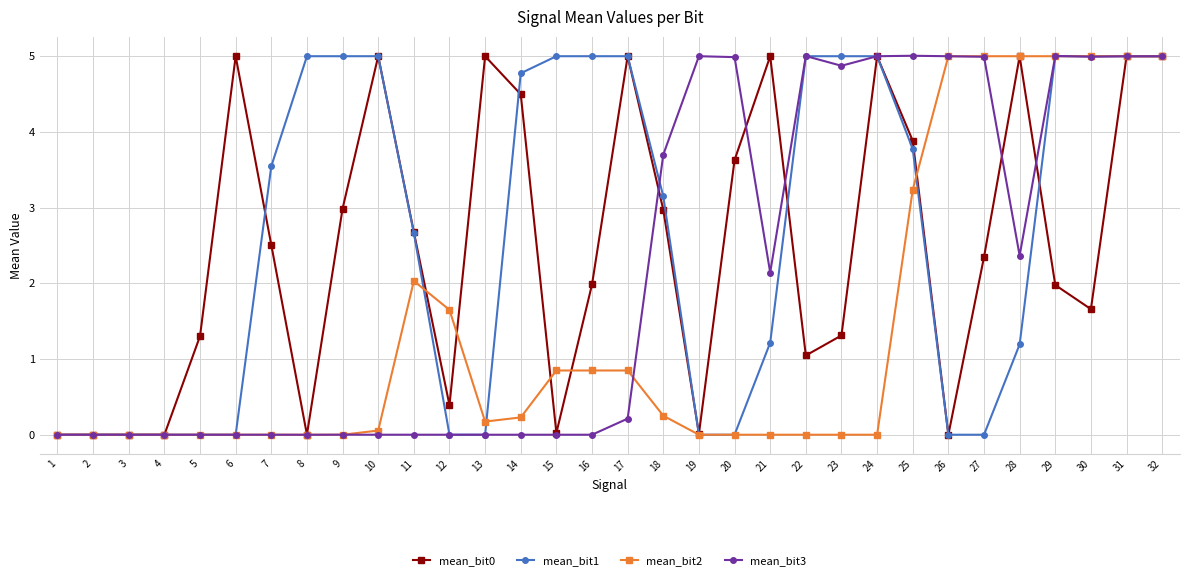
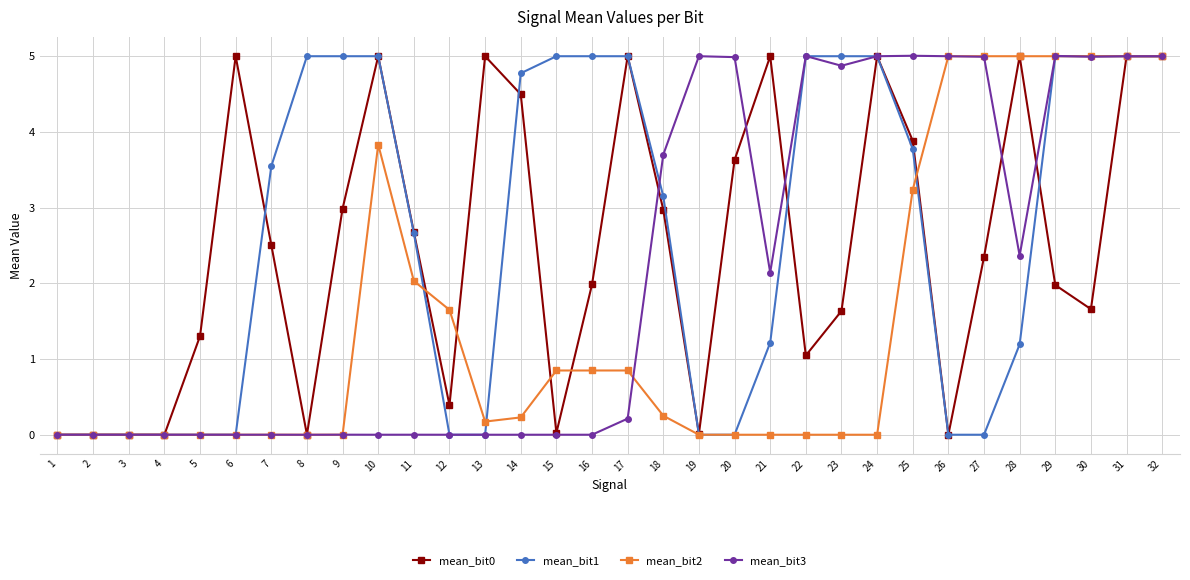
mean_bit2, 10: 0.1 -> 3.8
mean_bit0, 23: 1.3 -> 1.6
